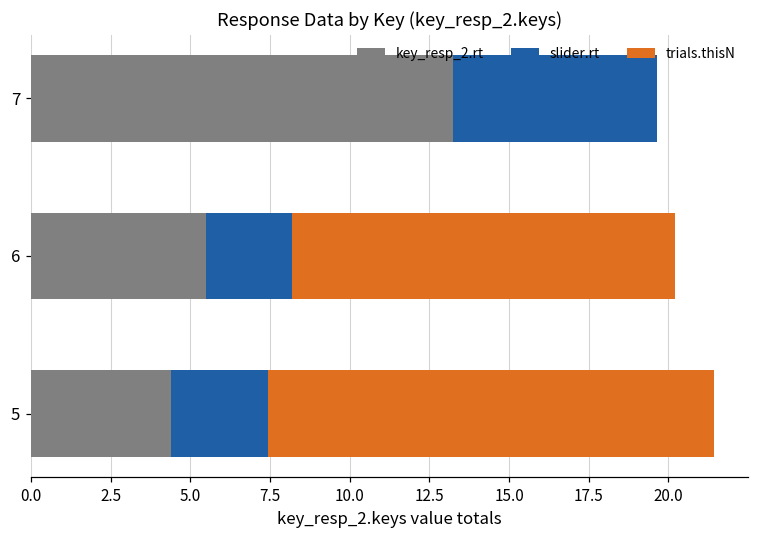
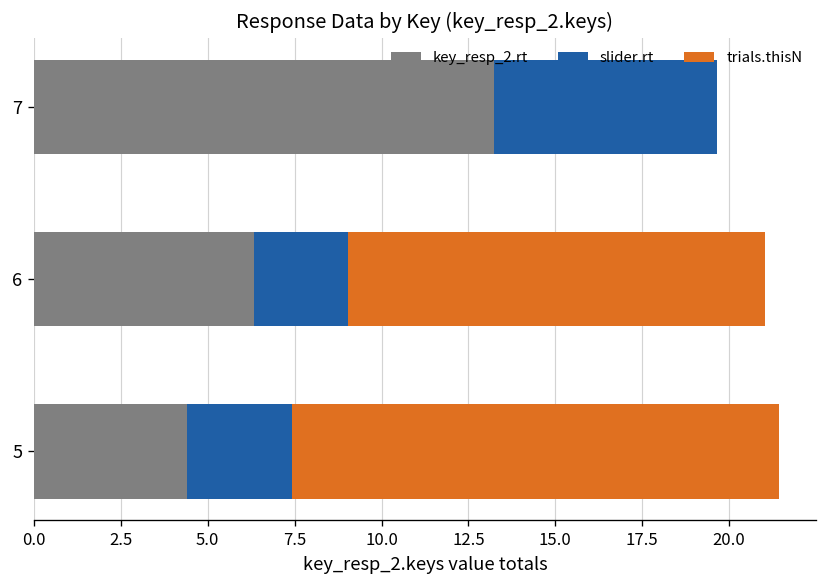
key_resp_2.rt, 6: 5.5 -> 6.3
